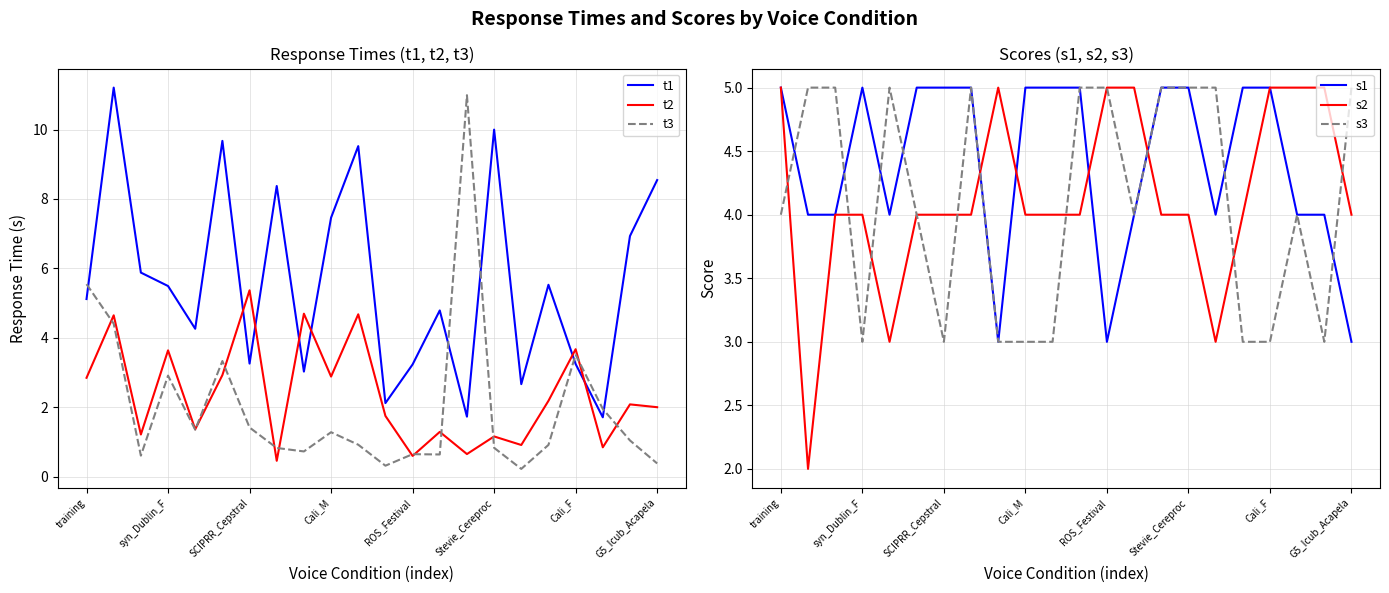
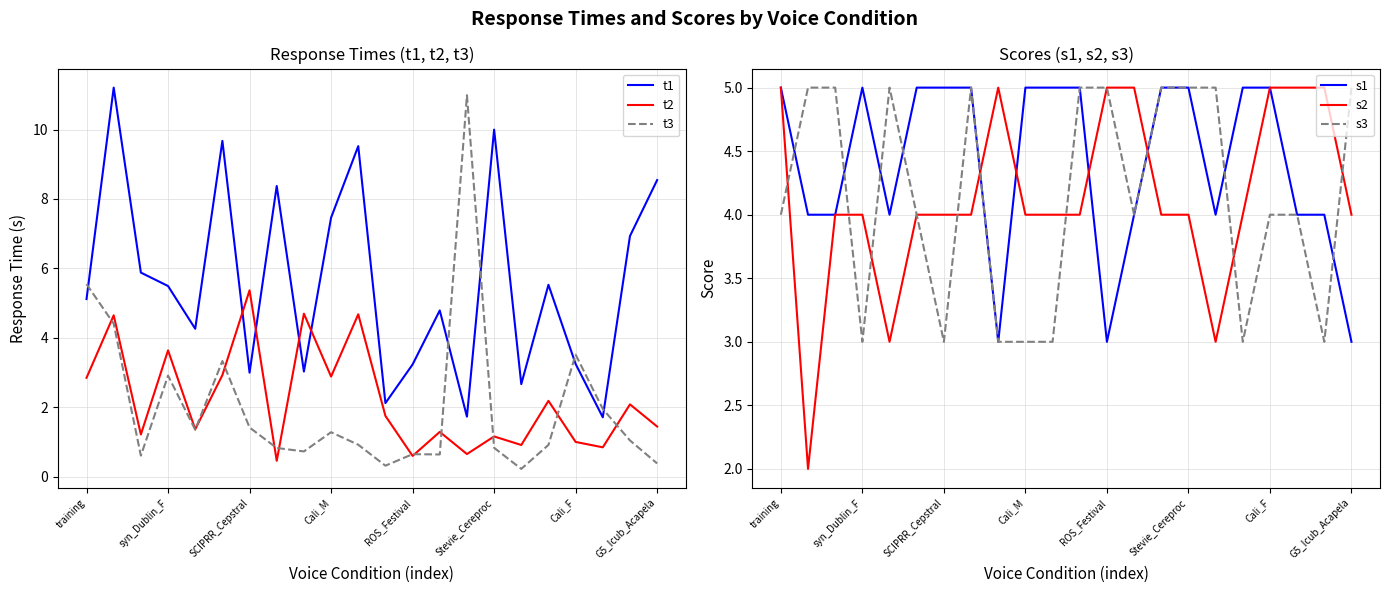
Response Times (t1, t2, t3), t1, SCIPRR_Cepstral: 3.3 -> 3.0
Response Times (t1, t2, t3), t2, Cali_F: 3.7 -> 1.0
Response Times (t1, t2, t3), t2, G5_Icub_Acapela: 2.0 -> 1.4
Scores (s1, s2, s3), s3, Cali_F: 3 -> 4
